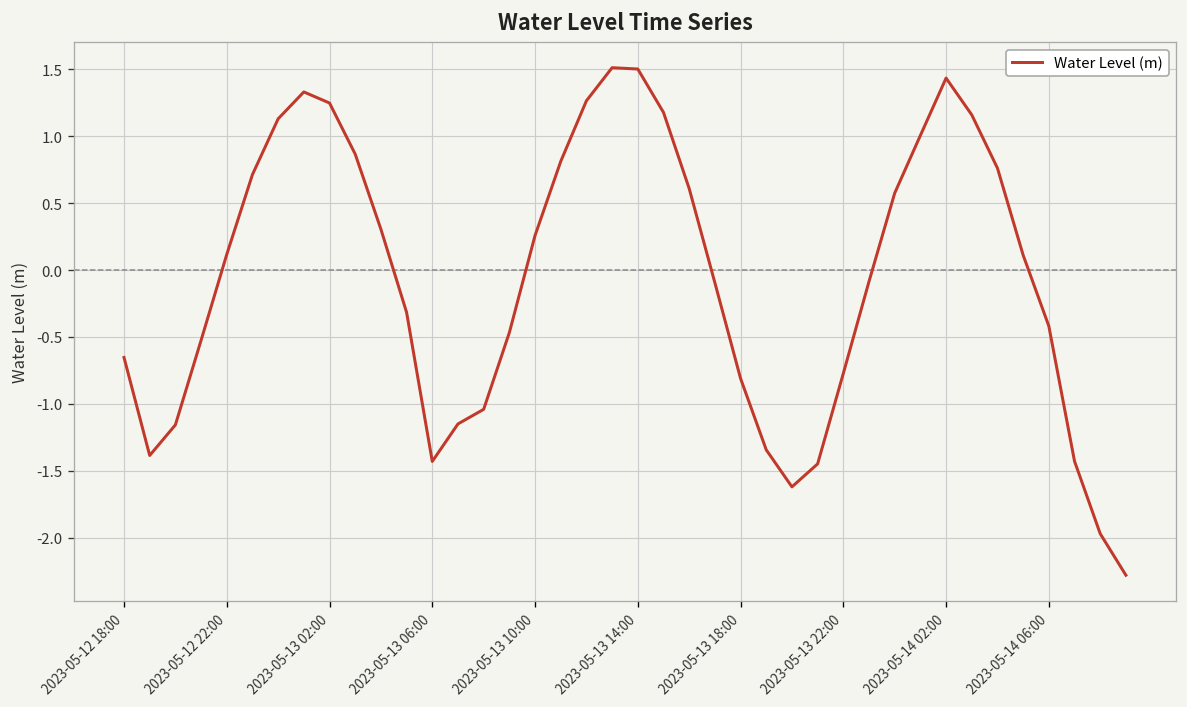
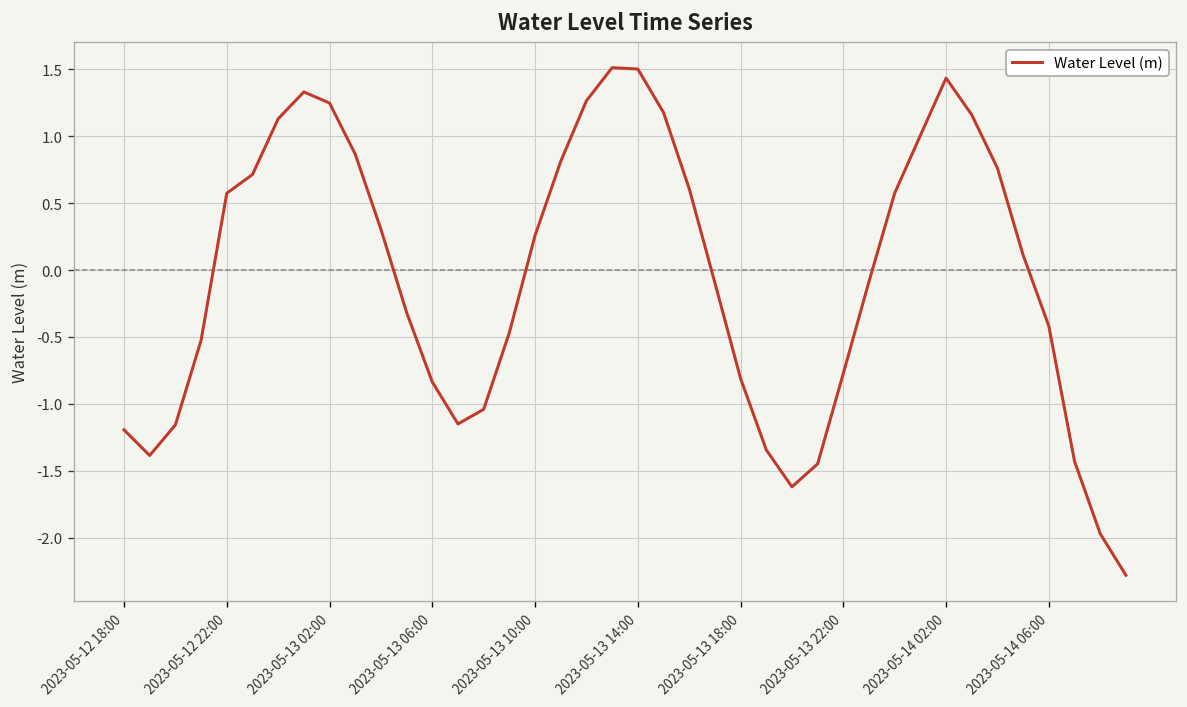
2023-05-12 18:00: -0.65 -> -1.19
2023-05-12 22:00: 0.12 -> 0.57
2023-05-13 06:00: -1.43 -> -0.84
